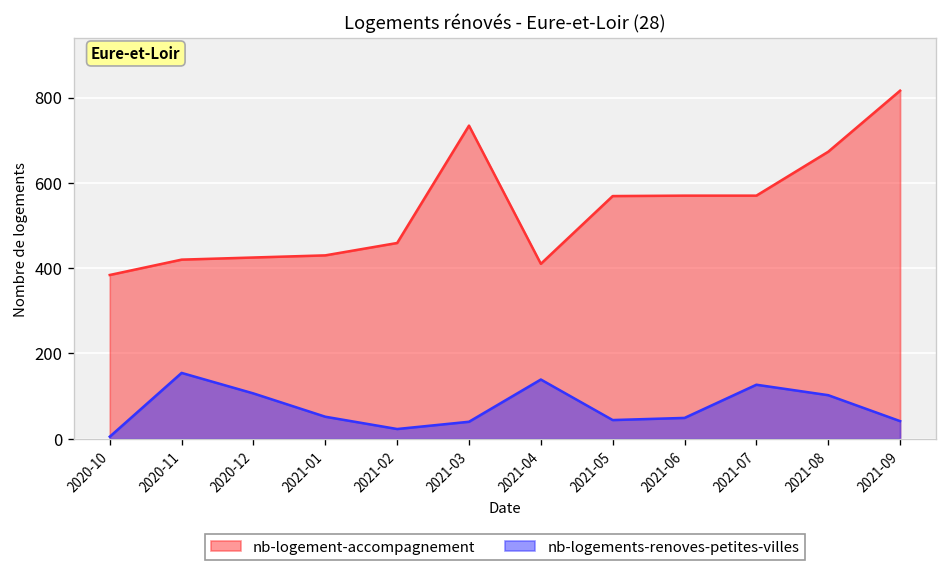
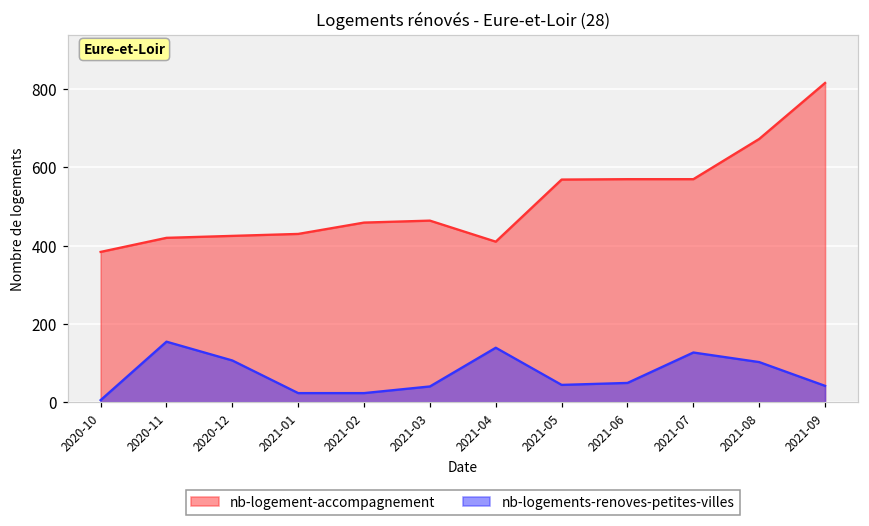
nb-logements-renoves-petites-villes, 2021-01: 50 -> 20
nb-logement-accompagnement, 2021-03: 730 -> 460
